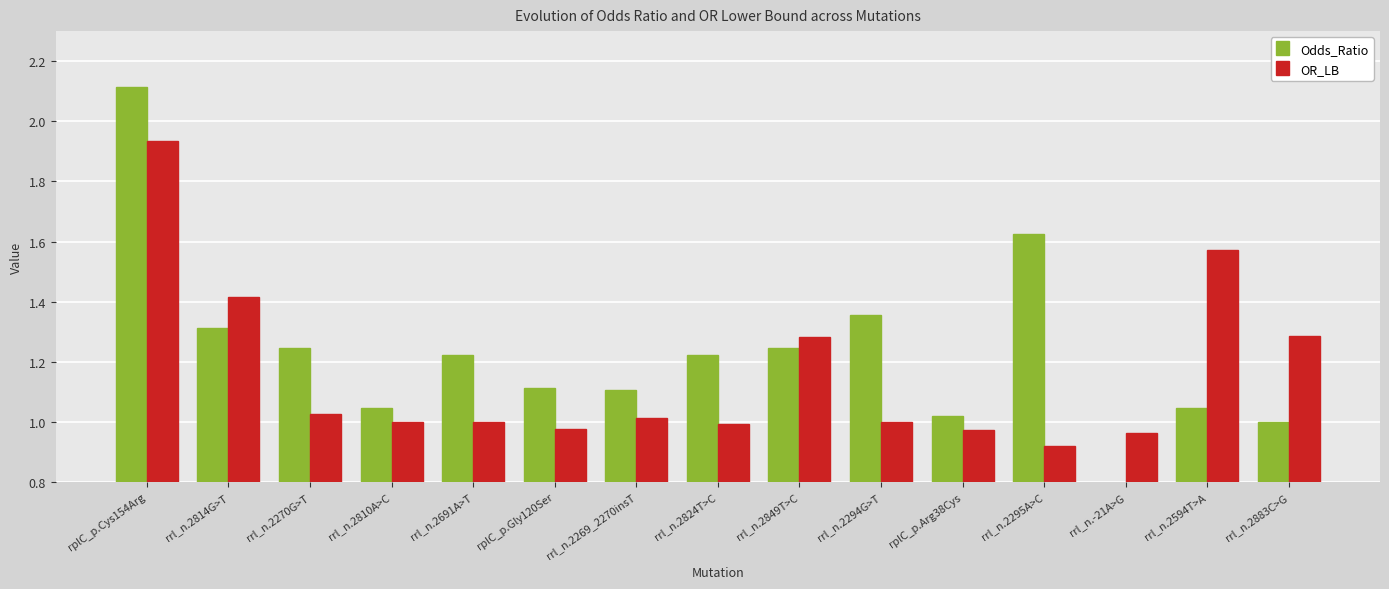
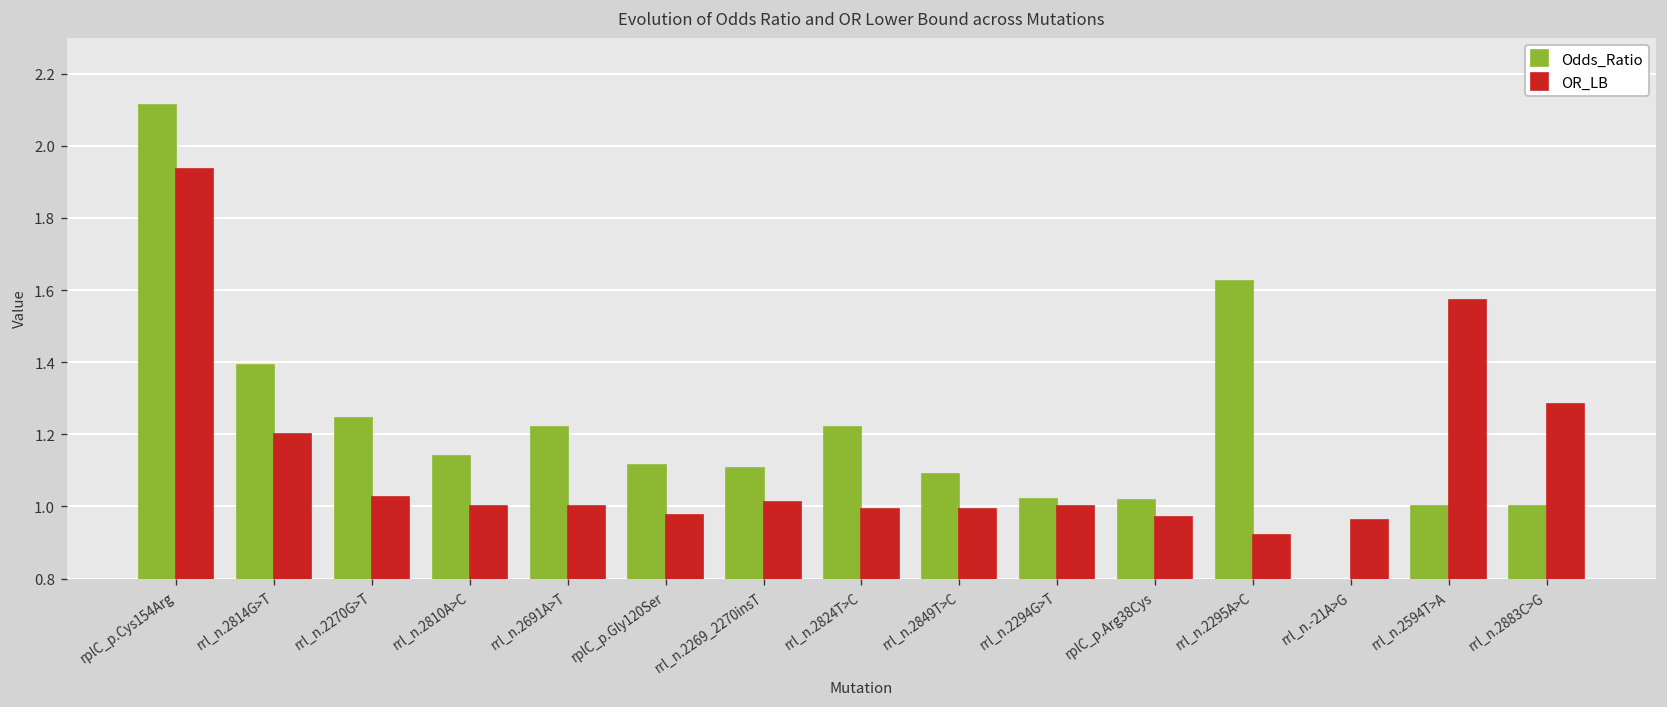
Odds_Ratio, rrl_n.2814G>T: 1.31 -> 1.39
OR_LB, rrl_n.2814G>T: 1.41 -> 1.20
Odds_Ratio, rrl_n.2810A>C: 1.05 -> 1.14
Odds_Ratio, rrl_n.2849T>C: 1.25 -> 1.09
OR_LB, rrl_n.2849T>C: 1.28 -> 0.99
Odds_Ratio, rrl_n.2294G>T: 1.36 -> 1.02
Odds_Ratio, rrl_n.2594T>A: 1.05 -> 1.00
